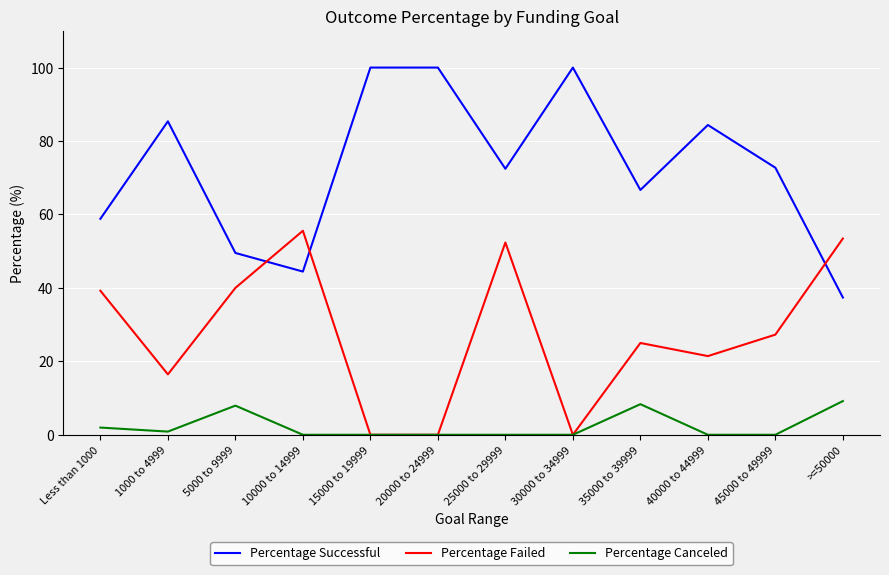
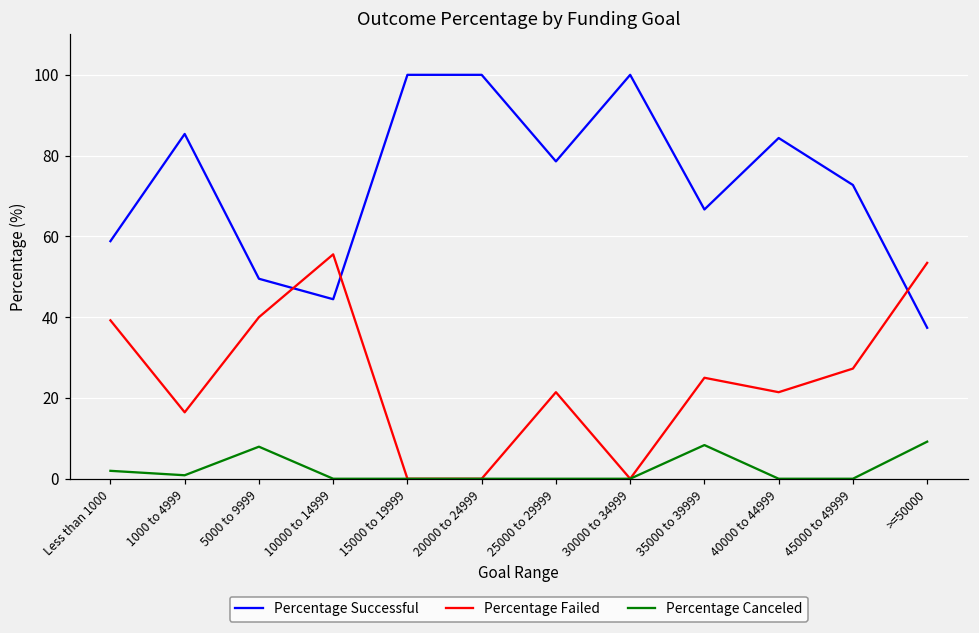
Percentage Successful, 25000 to 29999: 72 -> 79
Percentage Failed, 25000 to 29999: 52 -> 21
